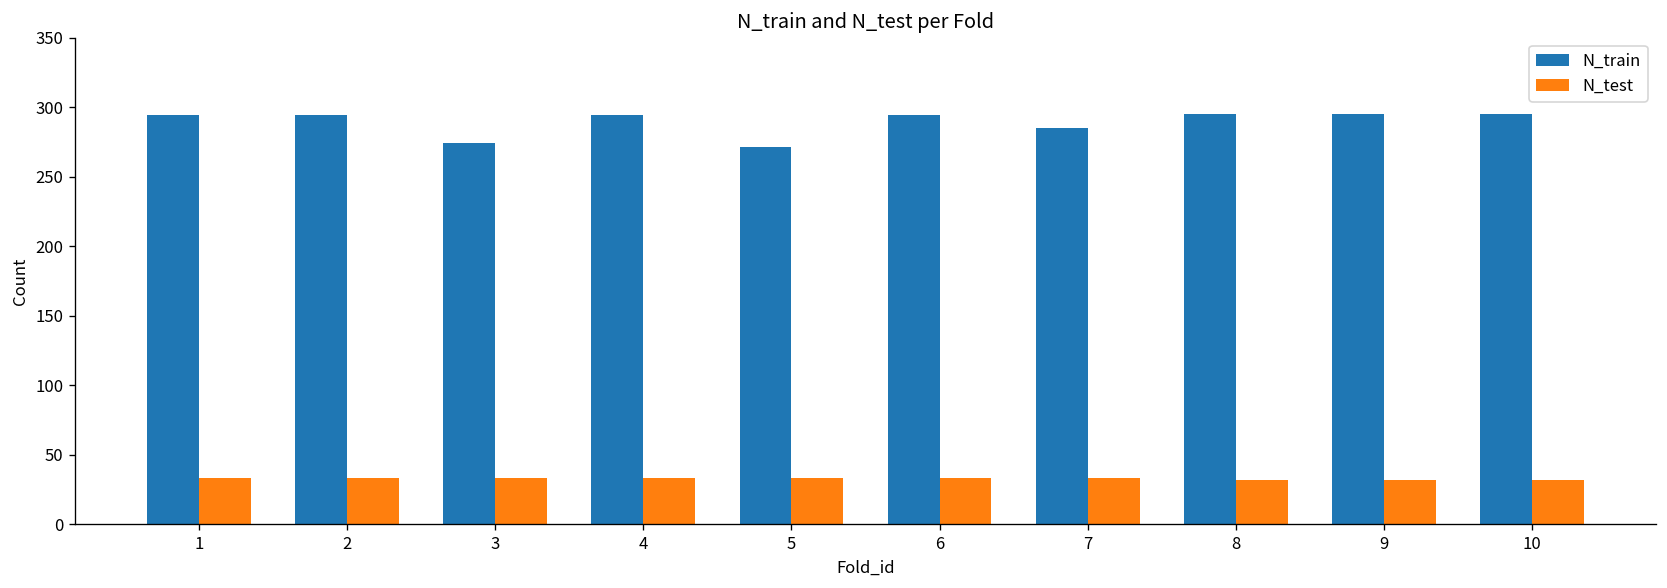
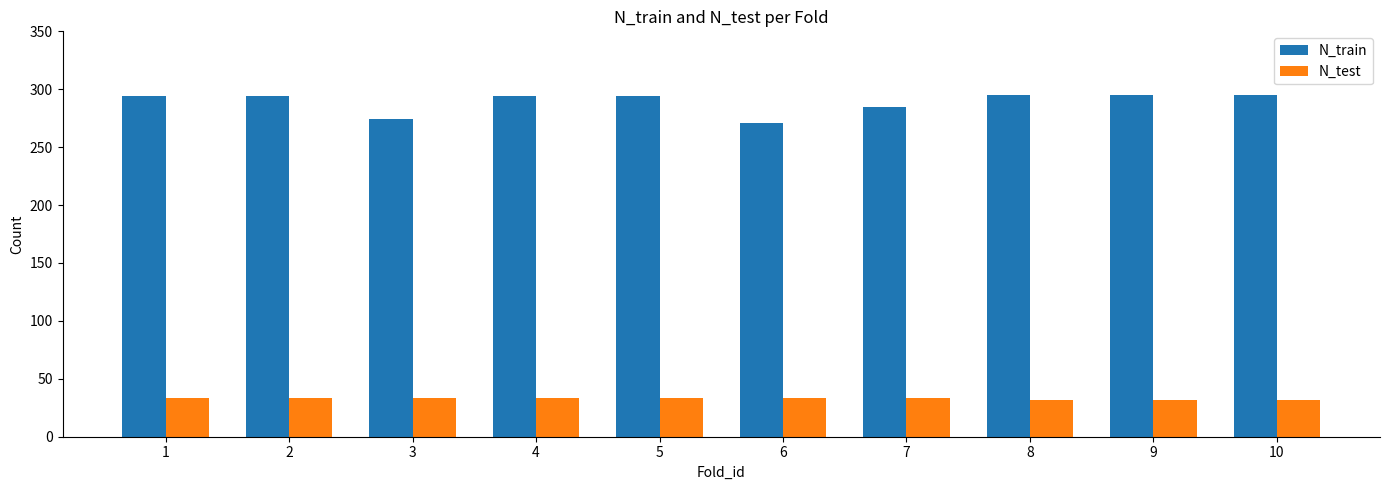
N_train, 5: 271 -> 294
N_train, 6: 294 -> 271
